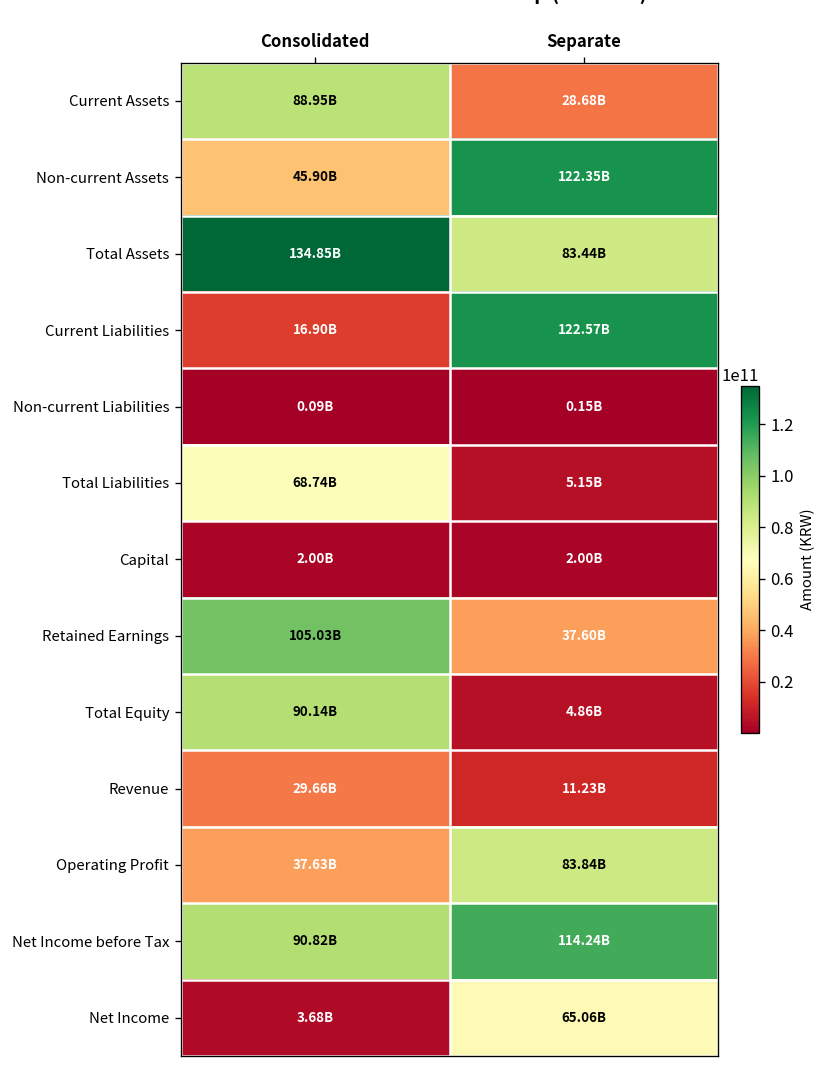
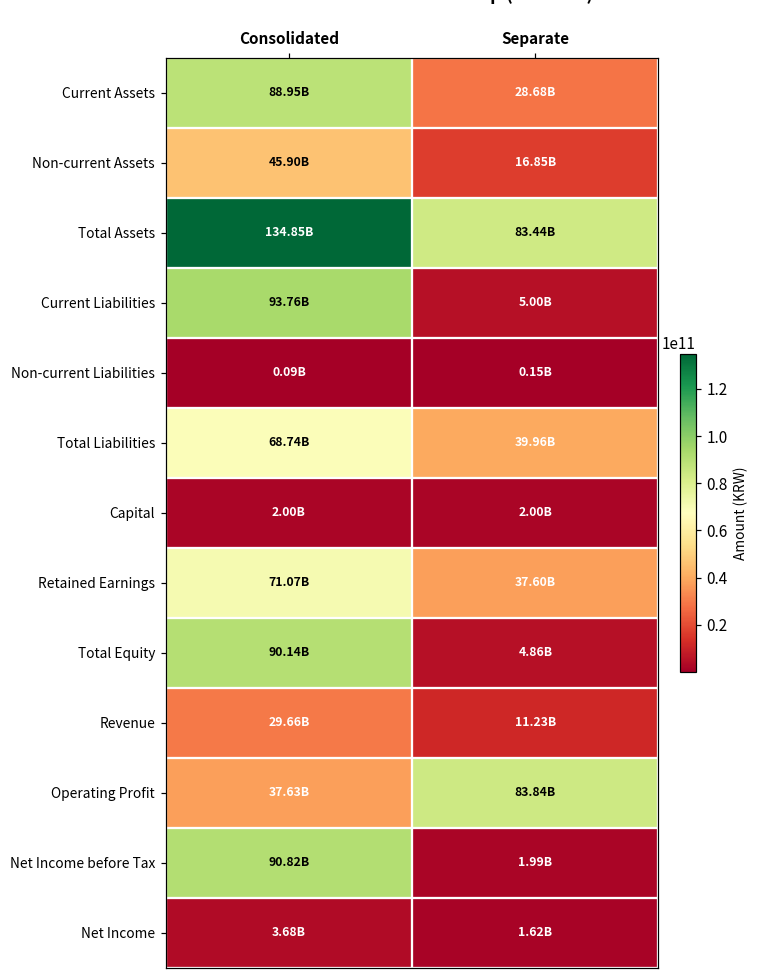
Non-current Assets, Separate: 122.35B -> 16.85B
Current Liabilities, Consolidated: 16.90B -> 93.76B
Current Liabilities, Separate: 122.57B -> 5.00B
Total Liabilities, Separate: 5.15B -> 39.96B
Retained Earnings, Consolidated: 105.03B -> 71.07B
Net Income before Tax, Separate: 114.24B -> 1.99B
Net Income, Separate: 65.06B -> 1.62B
